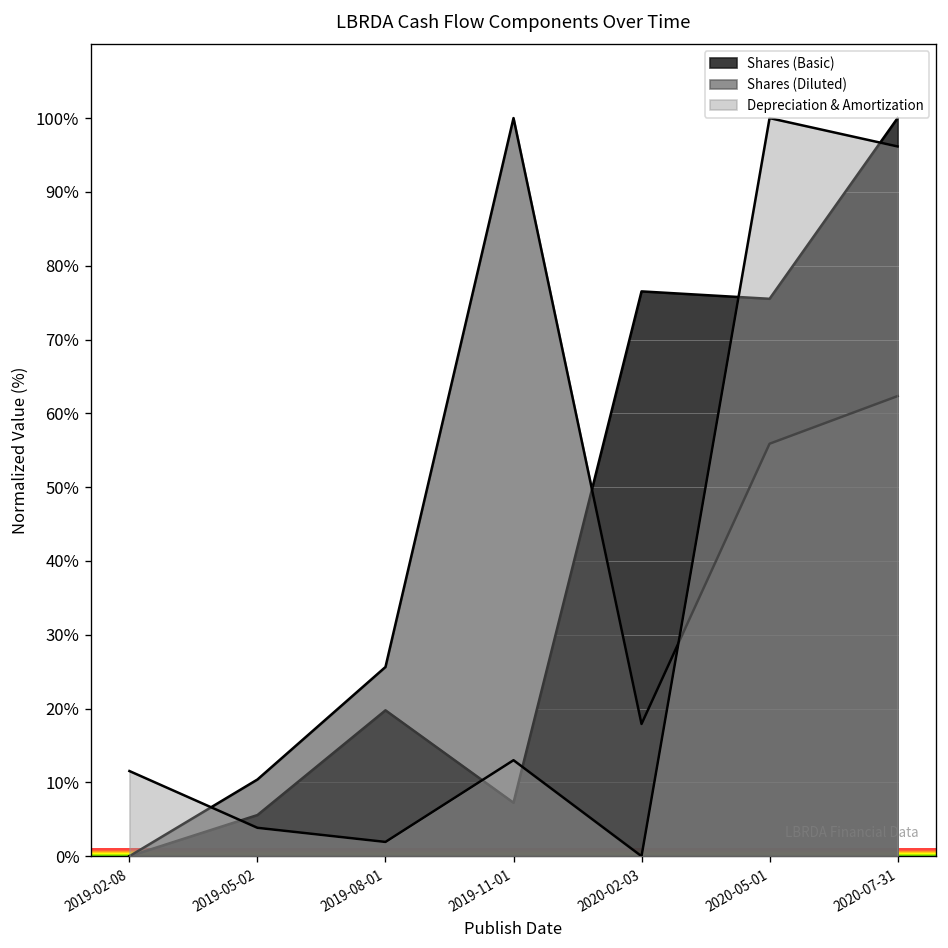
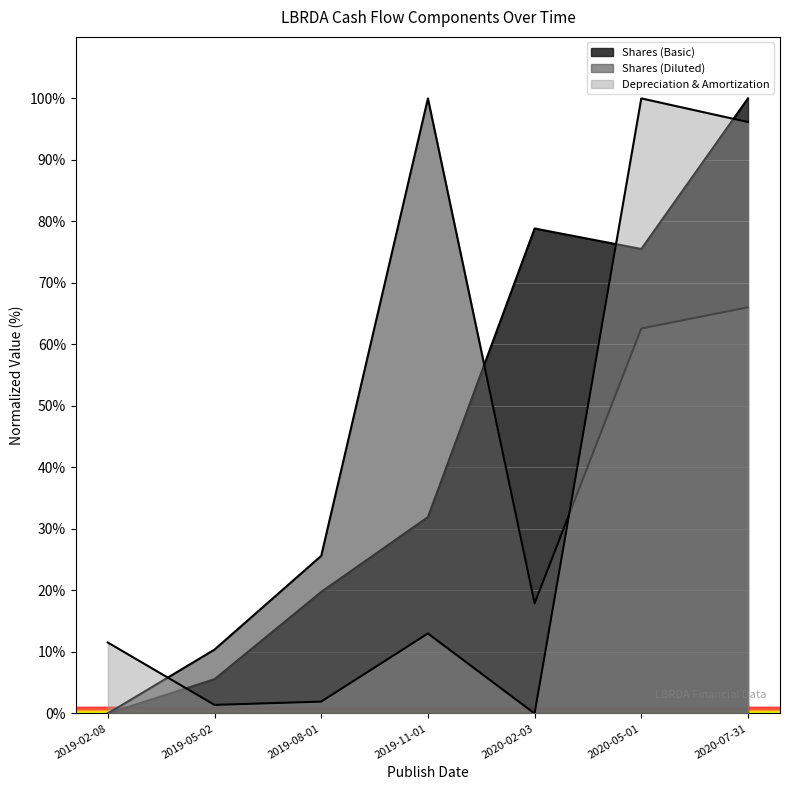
Depreciation & Amortization, 2019-05-02: 4% -> 1%
Shares (Basic), 2019-11-01: 7% -> 32%
Shares (Basic), 2020-02-03: 77% -> 79%
Shares (Diluted), 2020-05-01: 56% -> 63%
Shares (Diluted), 2020-07-31: 62% -> 66%
